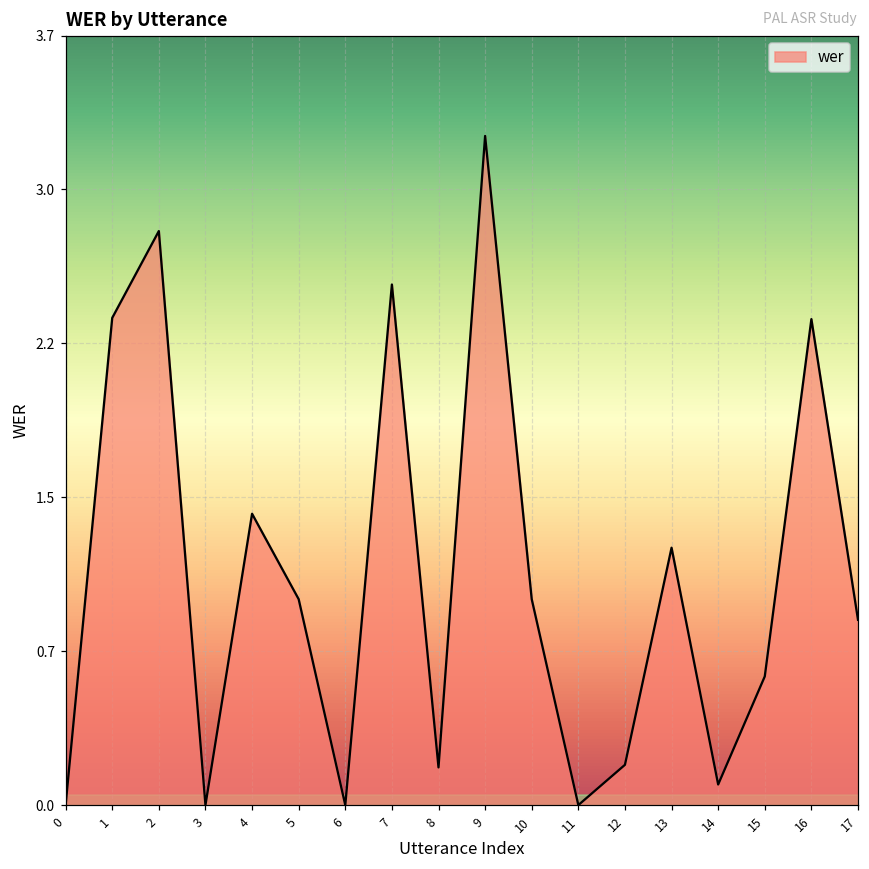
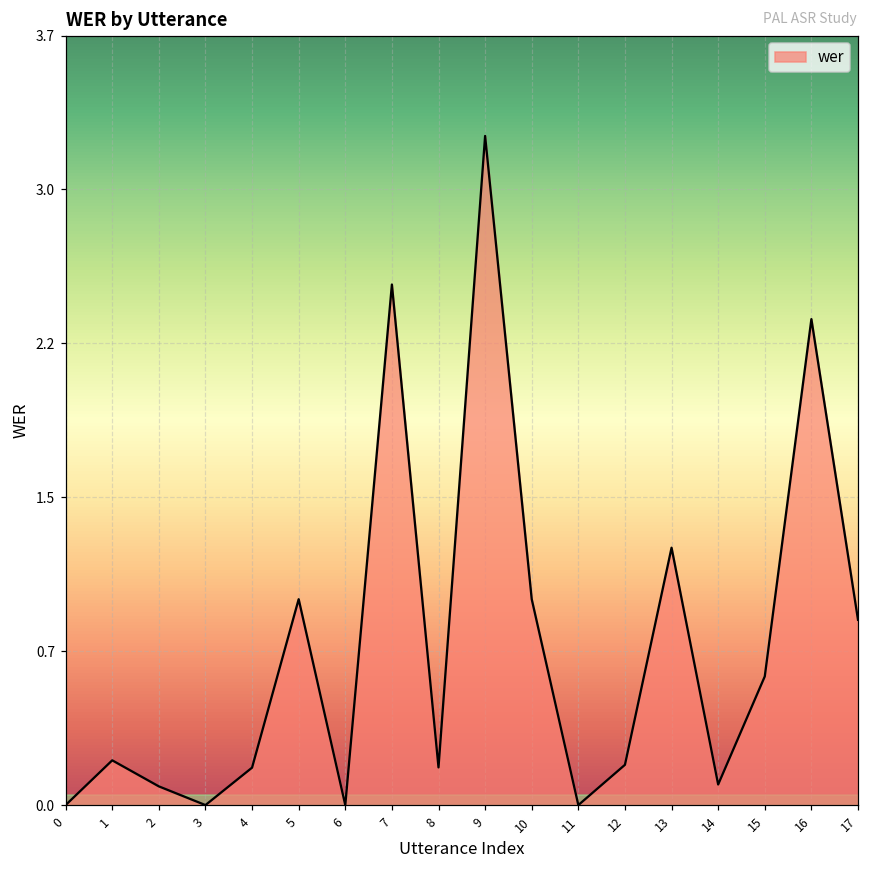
1: 2.37 -> 0.22
2: 2.79 -> 0.09
4: 1.41 -> 0.18
